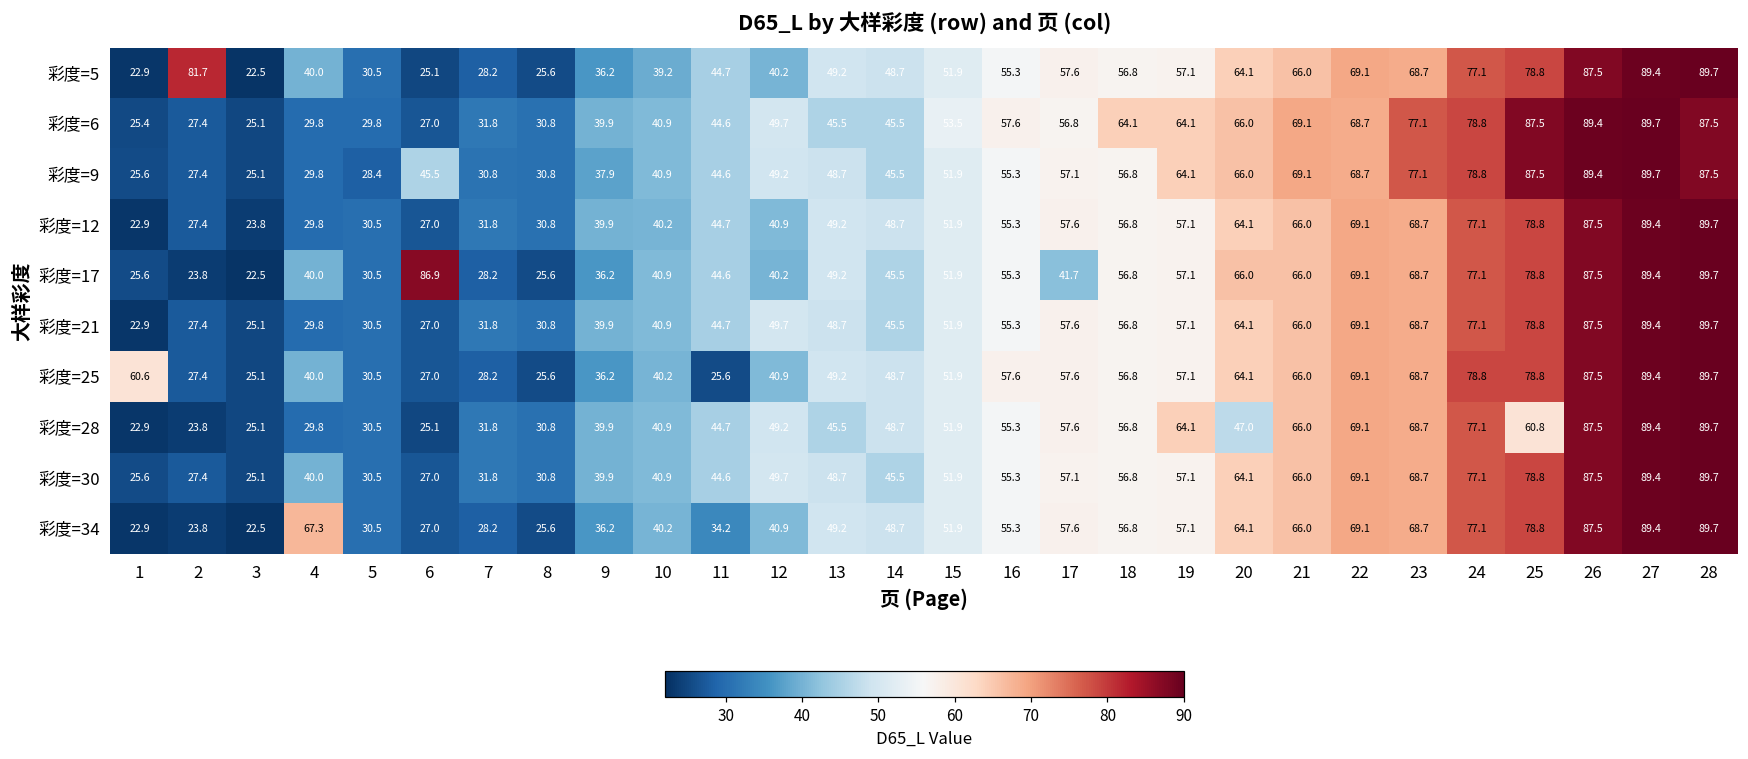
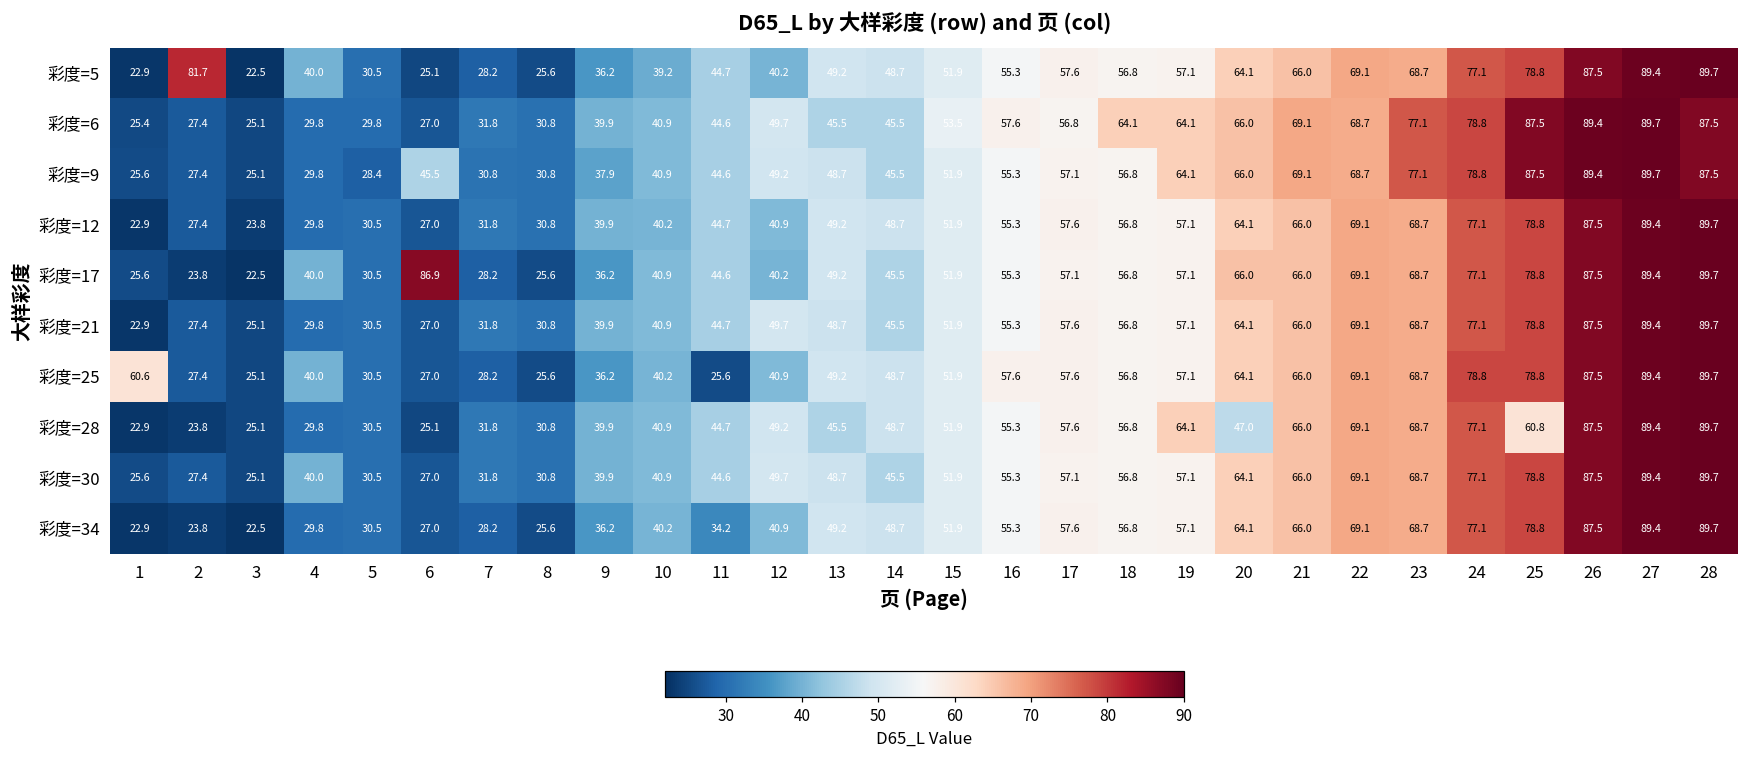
彩度=17, 17: 41.7 -> 57.1
彩度=34, 4: 67.3 -> 29.8
